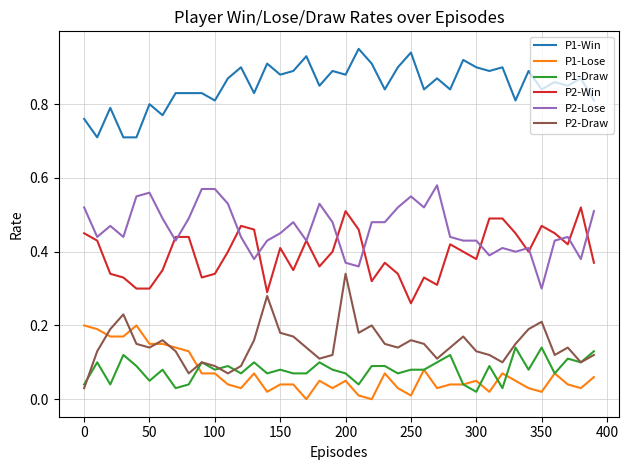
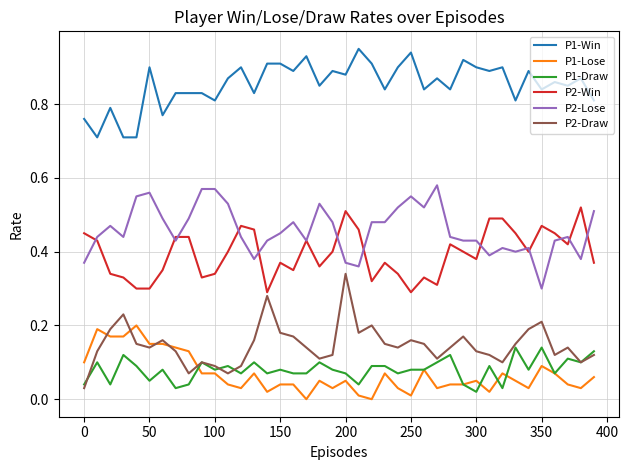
P1-Lose, 0: 0.2 -> 0.1
P2-Lose, 0: 0.52 -> 0.37
P1-Win, 50: 0.8 -> 0.9
P1-Win, 150: 0.88 -> 0.91
P2-Win, 150: 0.41 -> 0.37
P2-Win, 250: 0.26 -> 0.29
P1-Lose, 350: 0.02 -> 0.09
